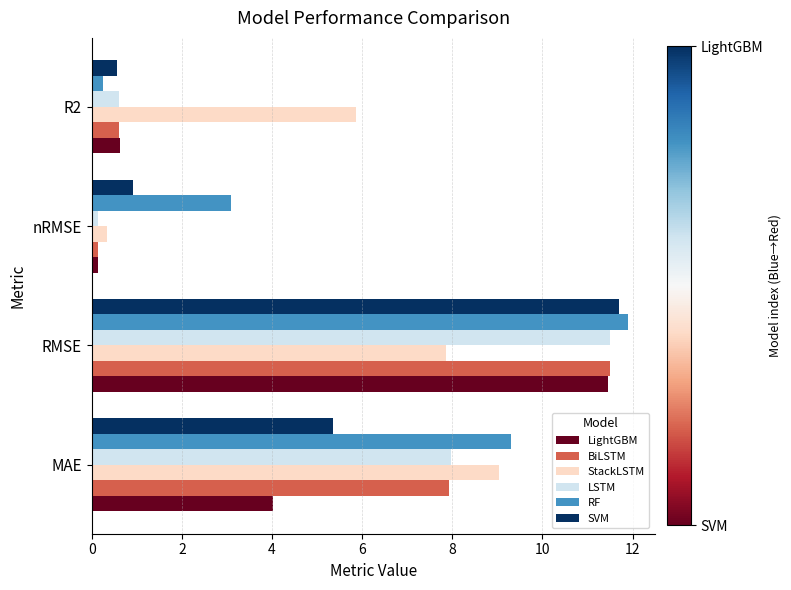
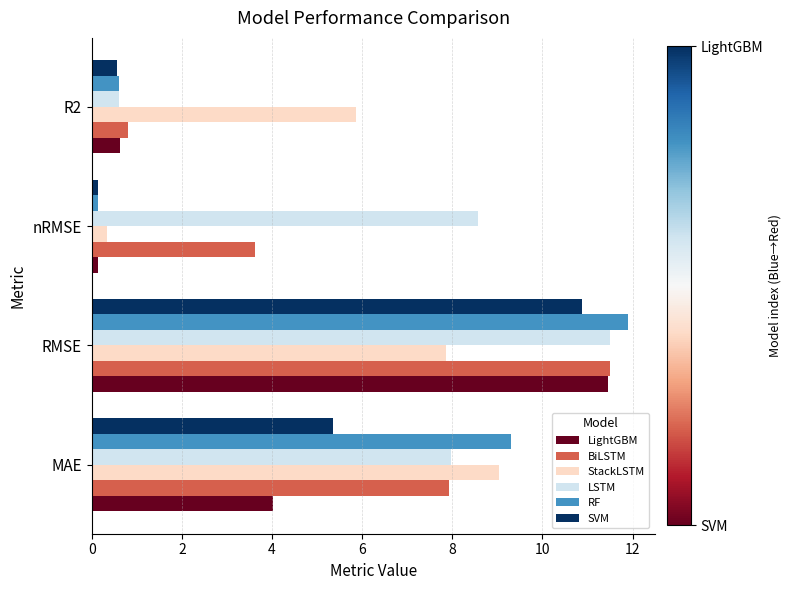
RF, R2: 0.2 -> 0.6
BiLSTM, R2: 0.6 -> 0.8
SVM, nRMSE: 0.9 -> 0.1
RF, nRMSE: 3.1 -> 0.1
LSTM, nRMSE: 0.1 -> 8.6
BiLSTM, nRMSE: 0.1 -> 3.6
SVM, RMSE: 11.7 -> 10.9
